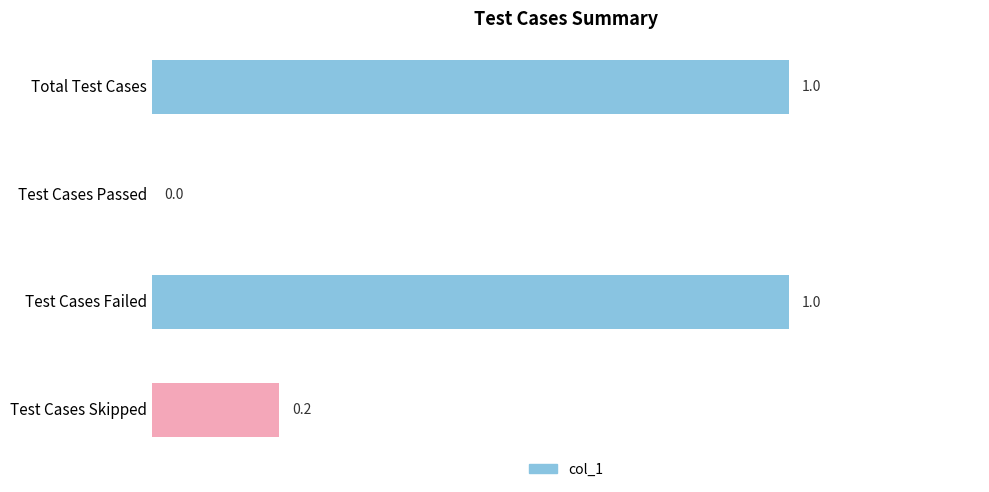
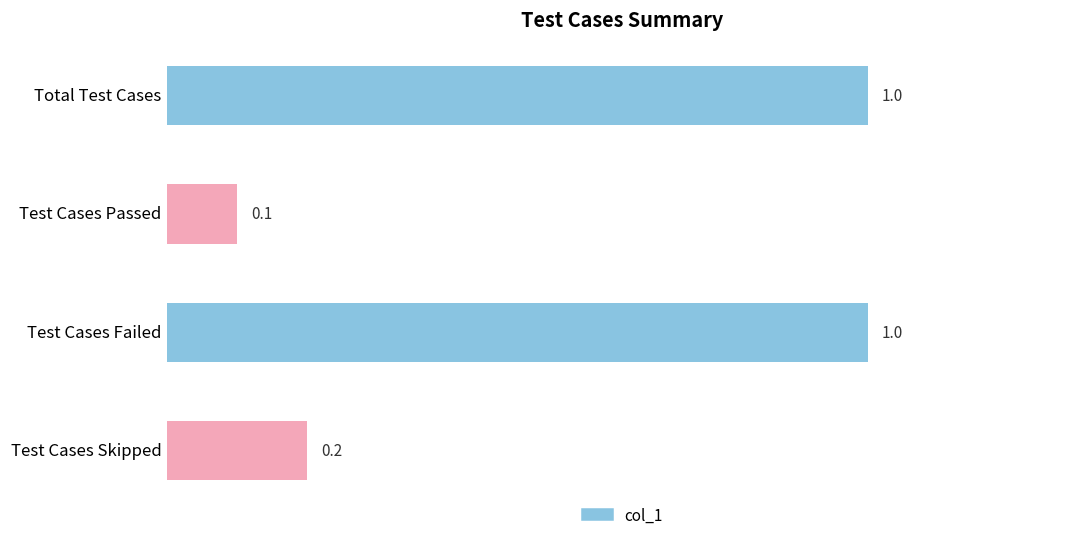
Test Cases Passed: 0.0 -> 0.1
